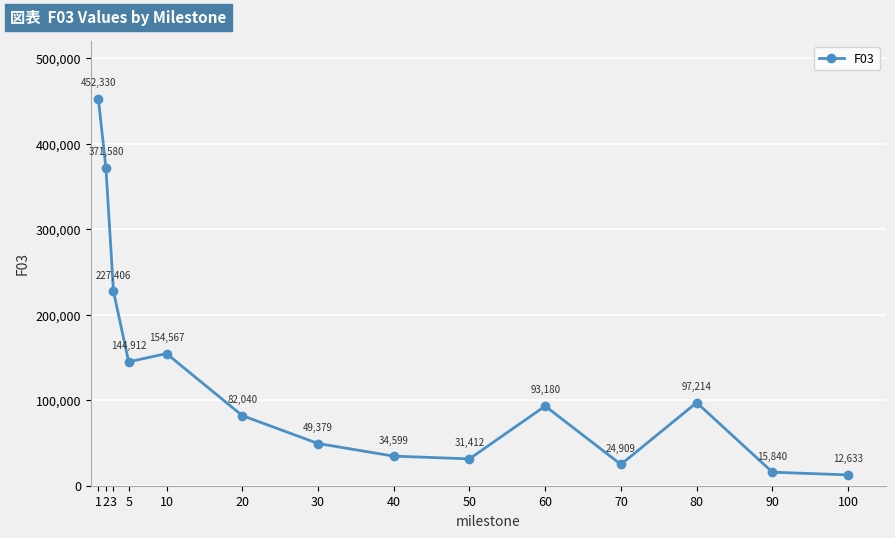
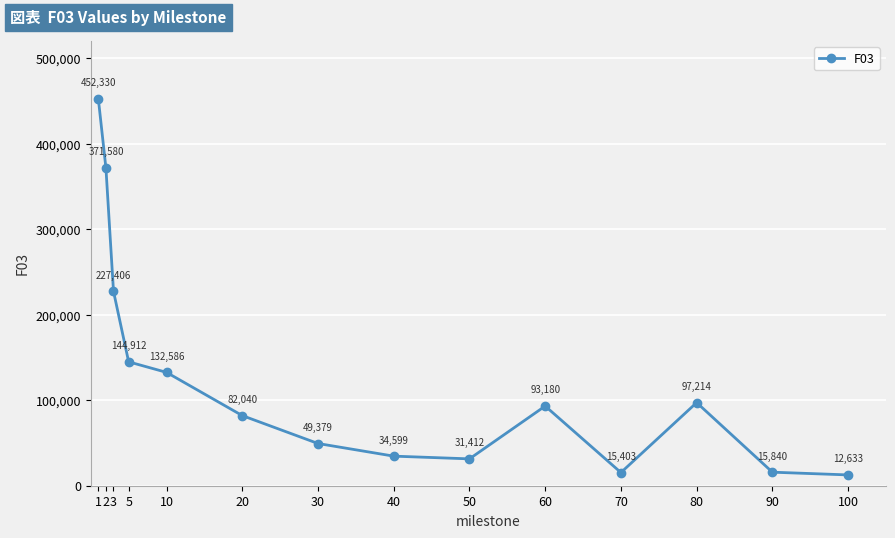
10: 154,567 -> 132,586
70: 24,909 -> 15,403
